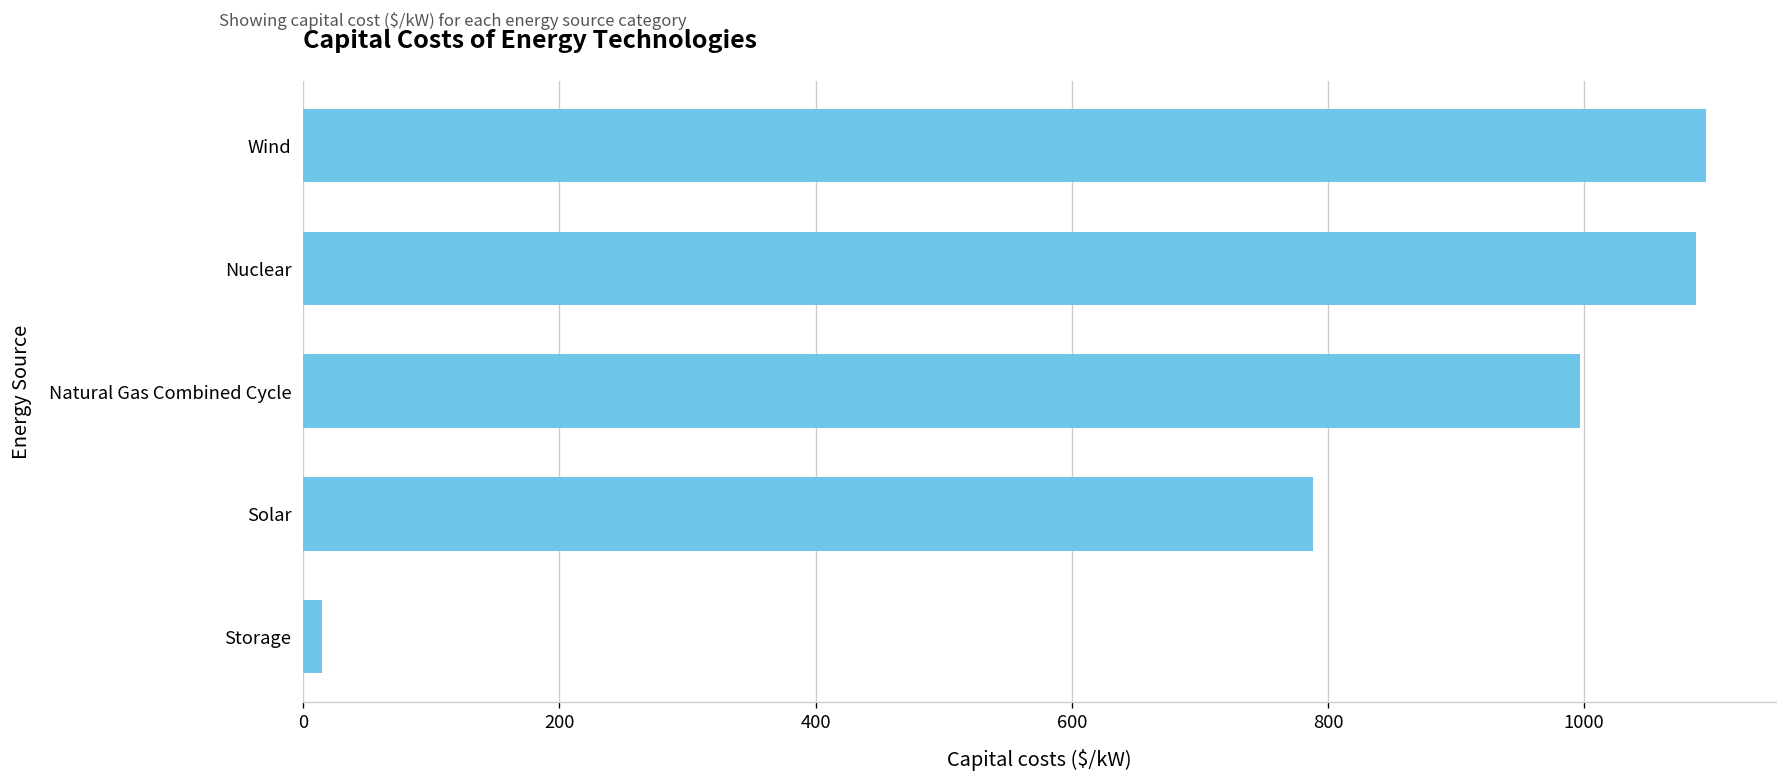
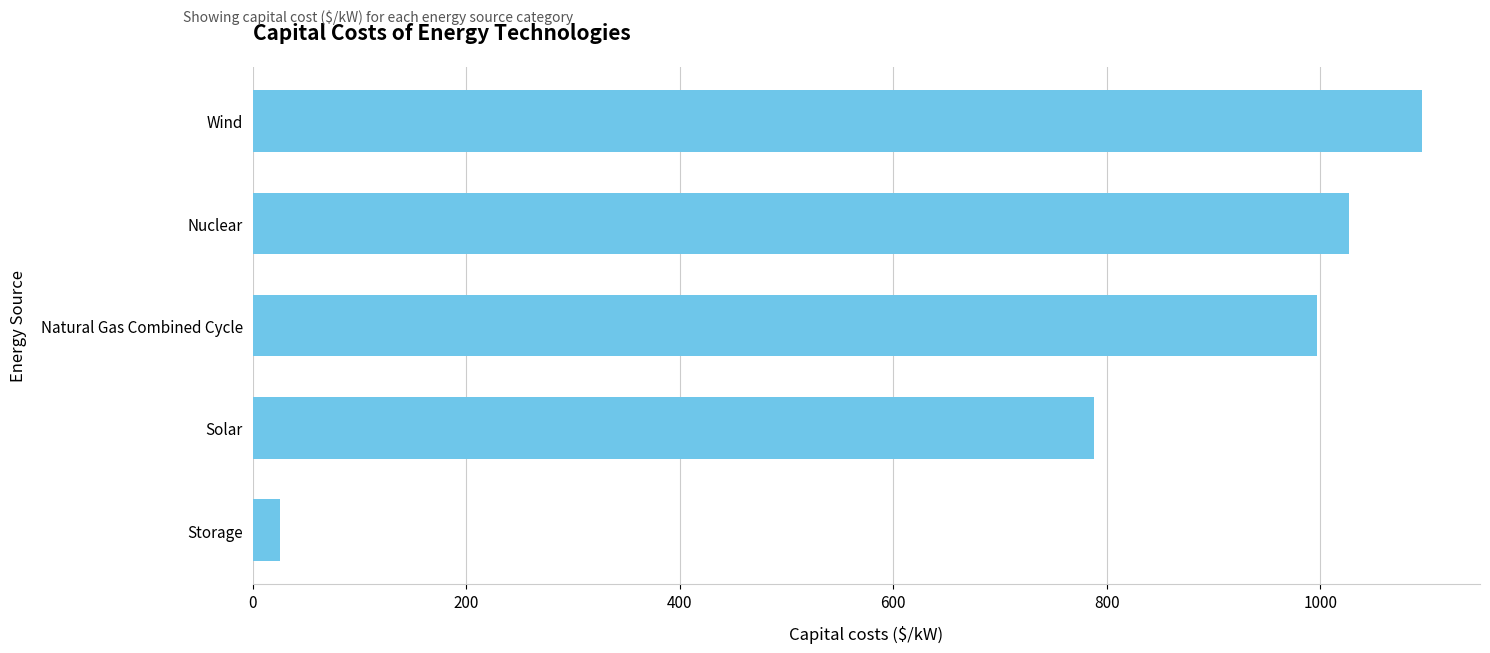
Nuclear: 1087 -> 1027
Storage: 15 -> 26
